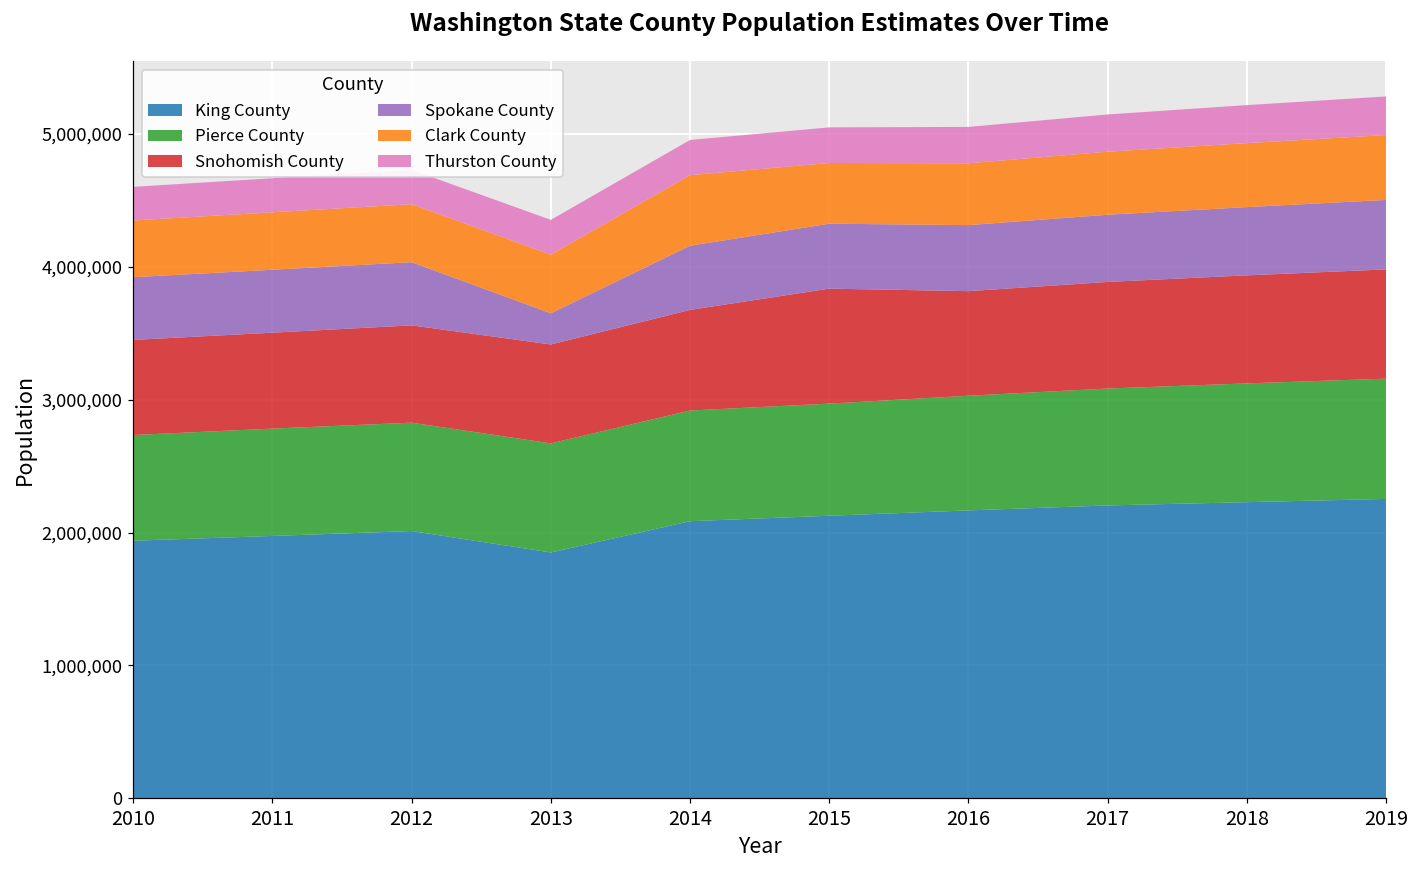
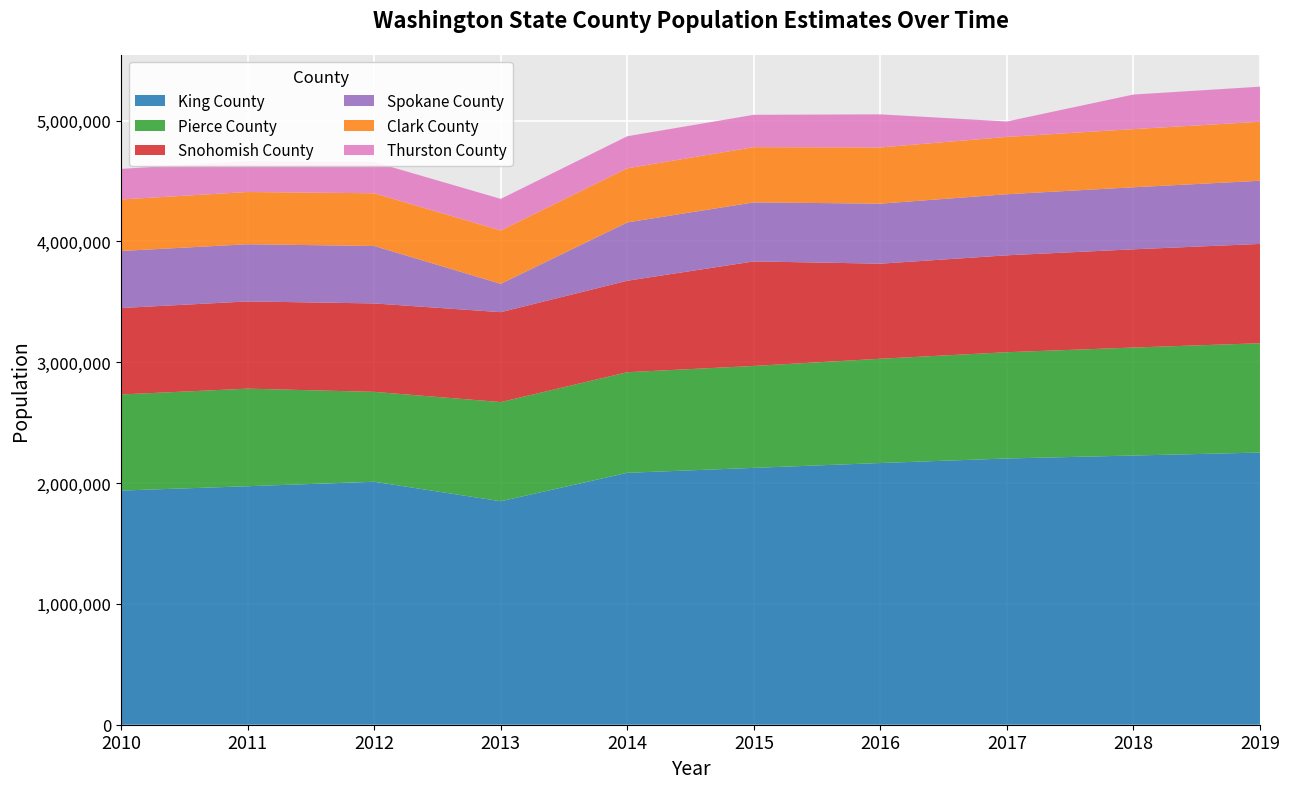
Pierce County, 2012: 820,000 -> 740,000
Clark County, 2014: 530,000 -> 450,000
Thurston County, 2017: 280,000 -> 130,000
